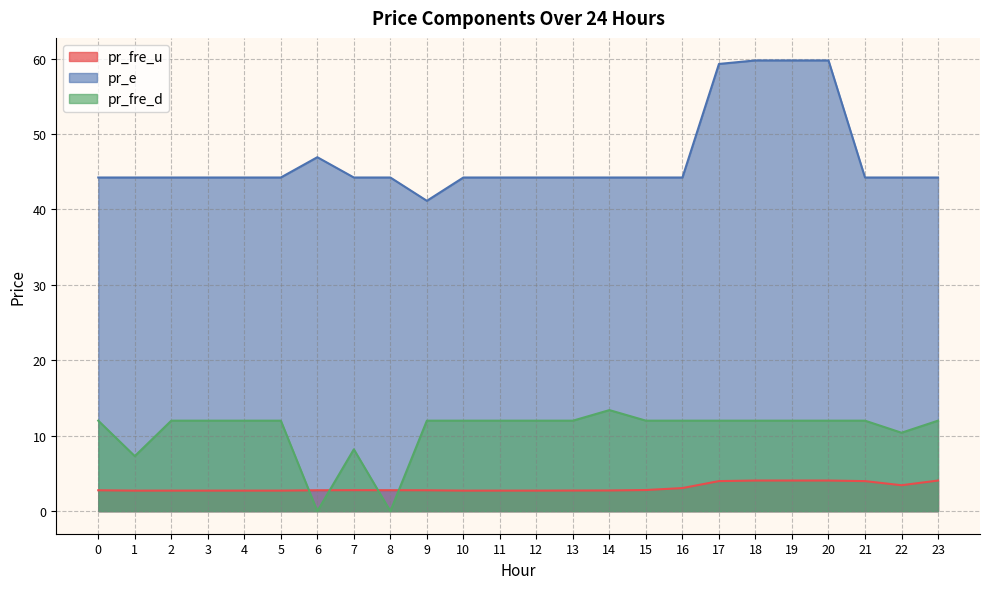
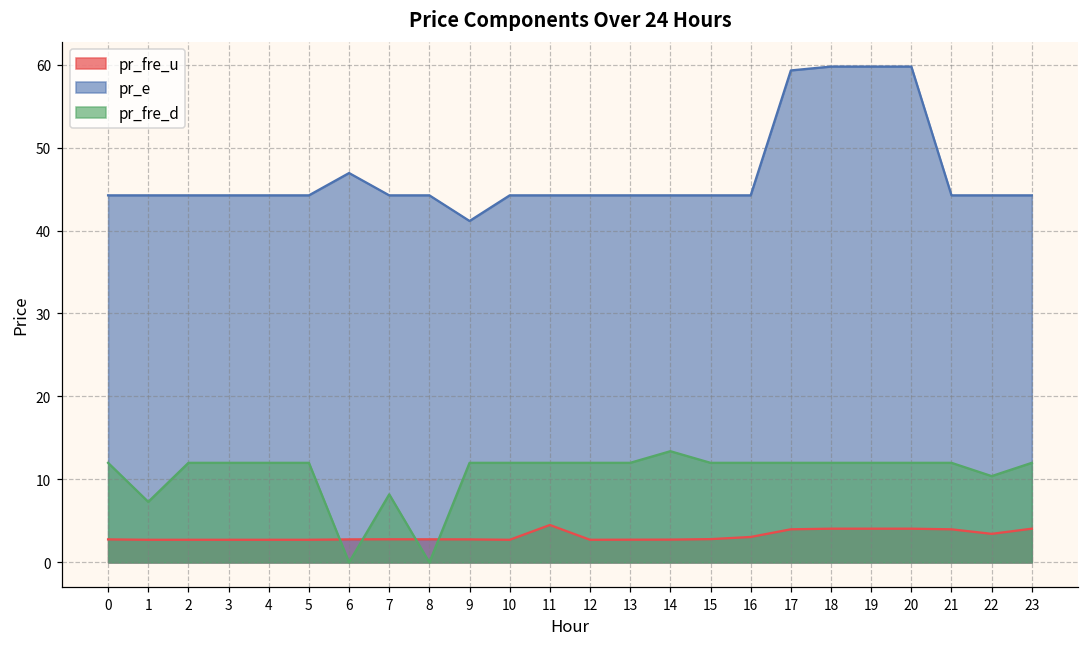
pr_fre_u, 11: 3 -> 5
